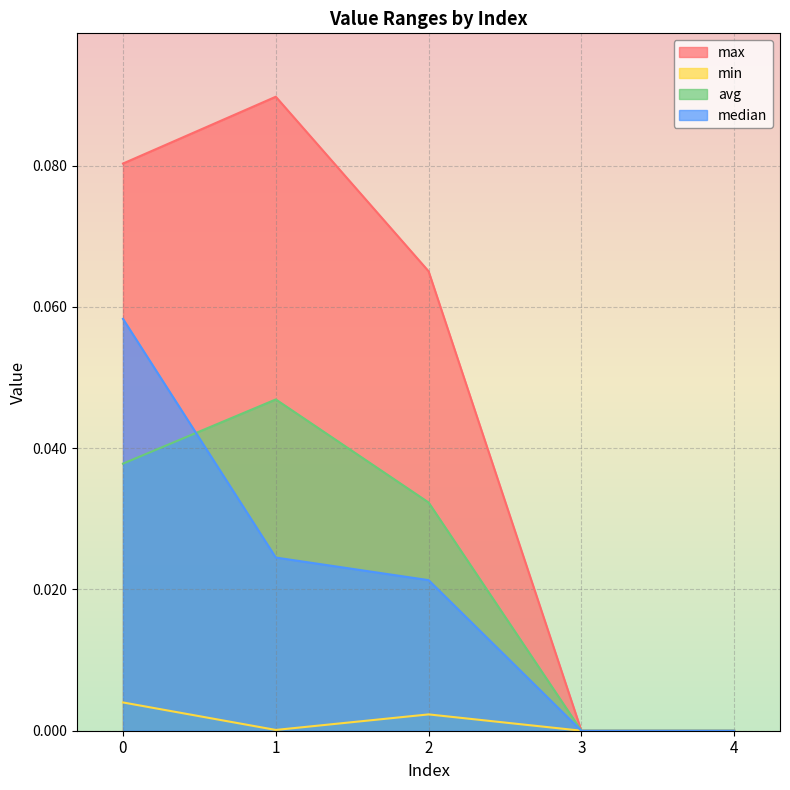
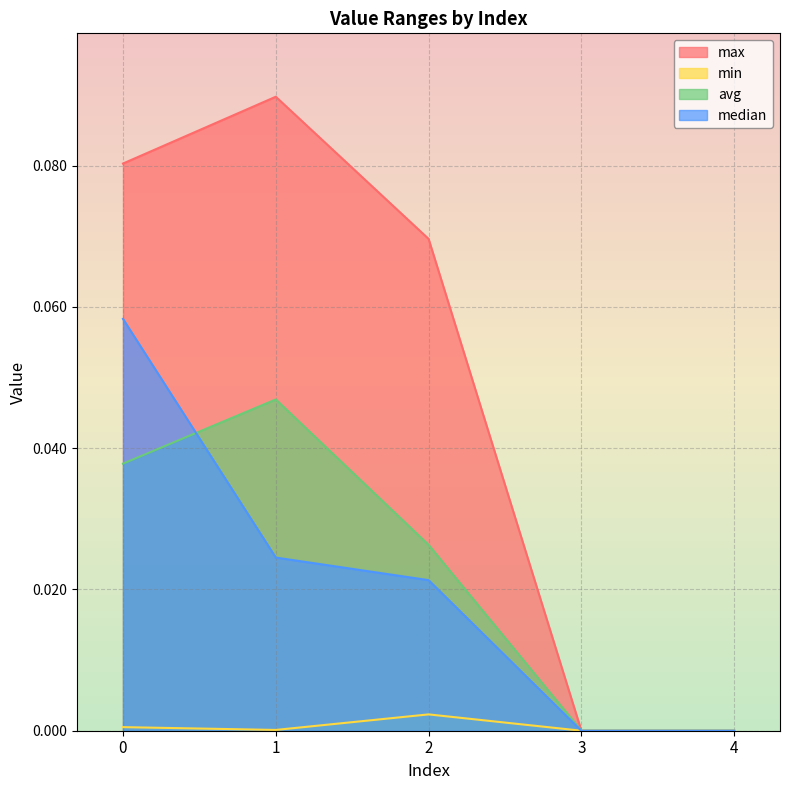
min, 0: 0.004 -> 0.001
max, 2: 0.065 -> 0.070
avg, 2: 0.032 -> 0.026
